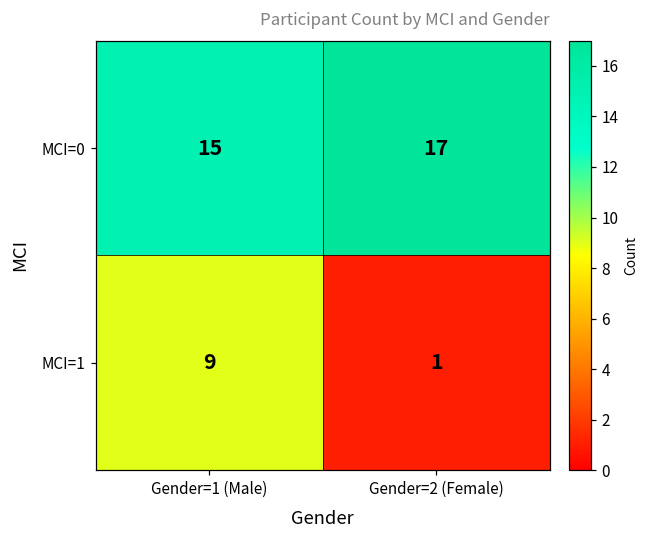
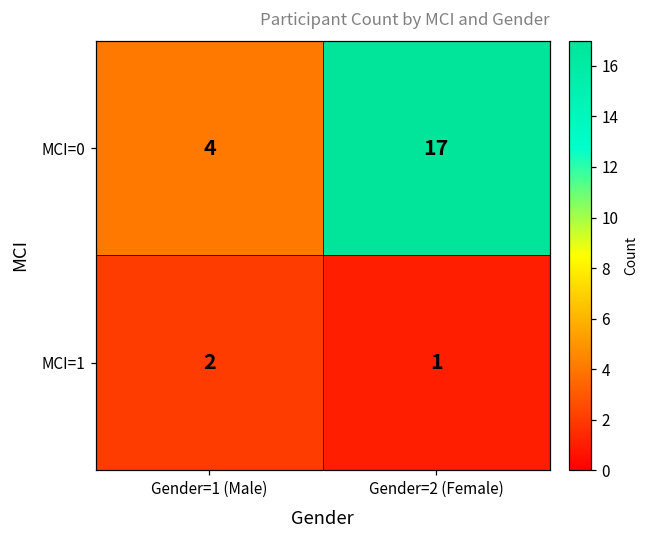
MCI=0, Gender=1 (Male): 15 -> 4
MCI=1, Gender=1 (Male): 9 -> 2
